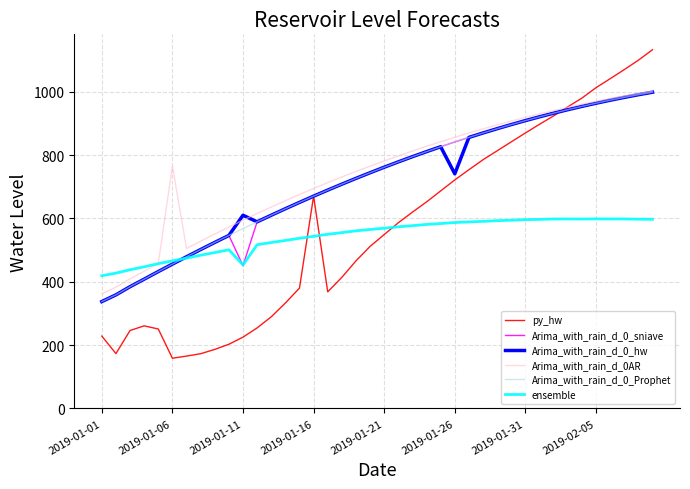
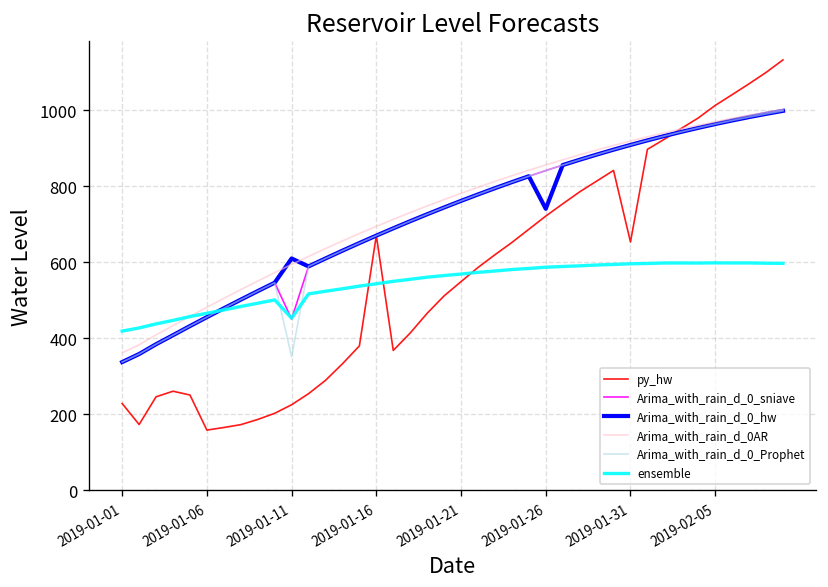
Arima_with_rain_d_0AR, 2019-01-06: 770 -> 480
Arima_with_rain_d_0_Prophet, 2019-01-11: 570 -> 350
py_hw, 2019-01-31: 870 -> 650
